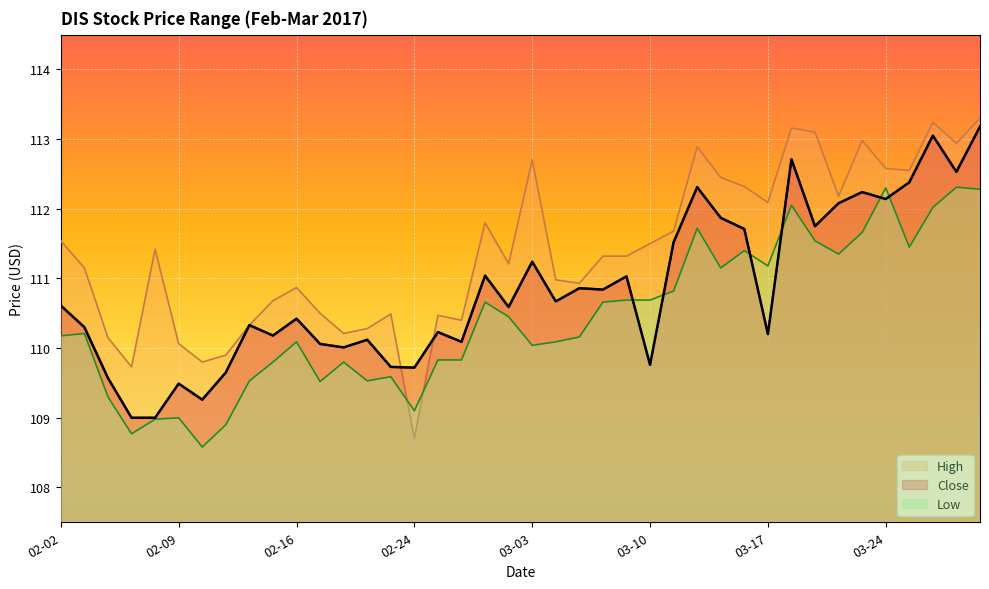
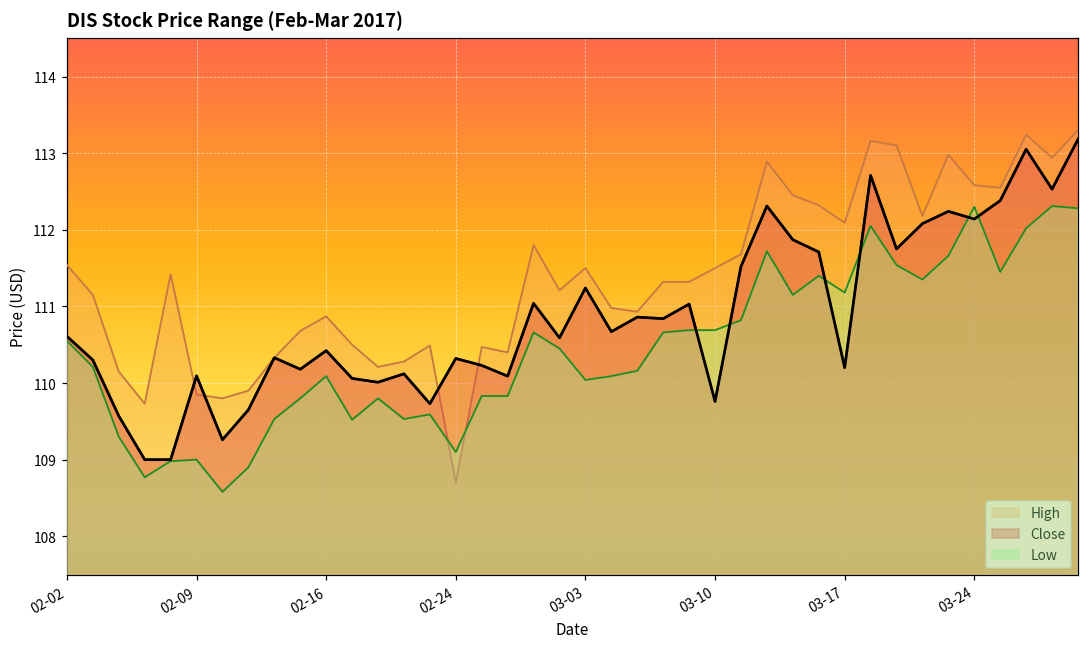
Low, 02-02: 110.2 -> 110.6
High, 02-09: 110.1 -> 109.8
Close, 02-09: 109.5 -> 110.1
Close, 02-24: 109.7 -> 110.3
High, 03-03: 112.7 -> 111.5
